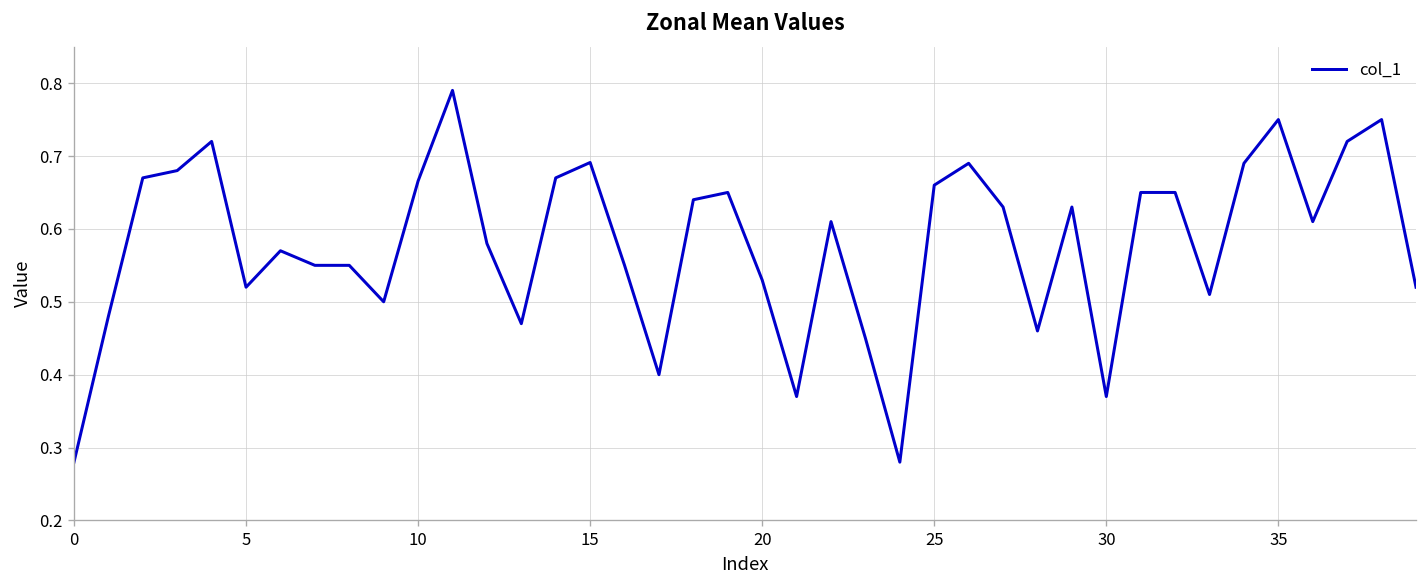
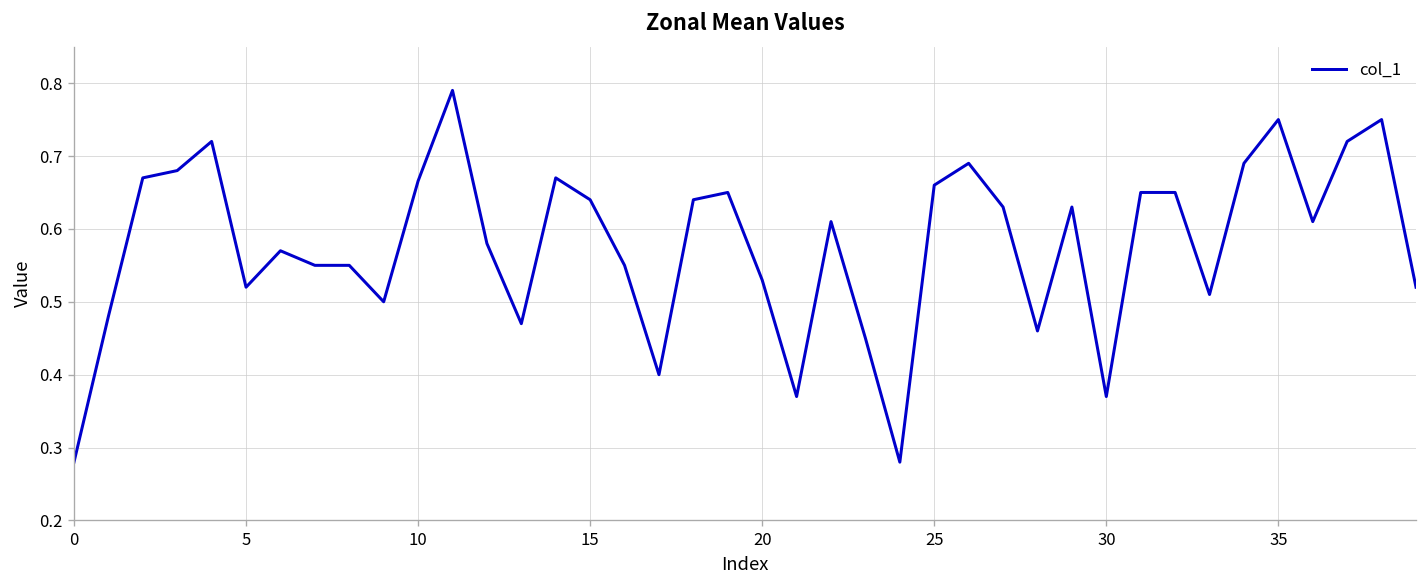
15: 0.69 -> 0.64
